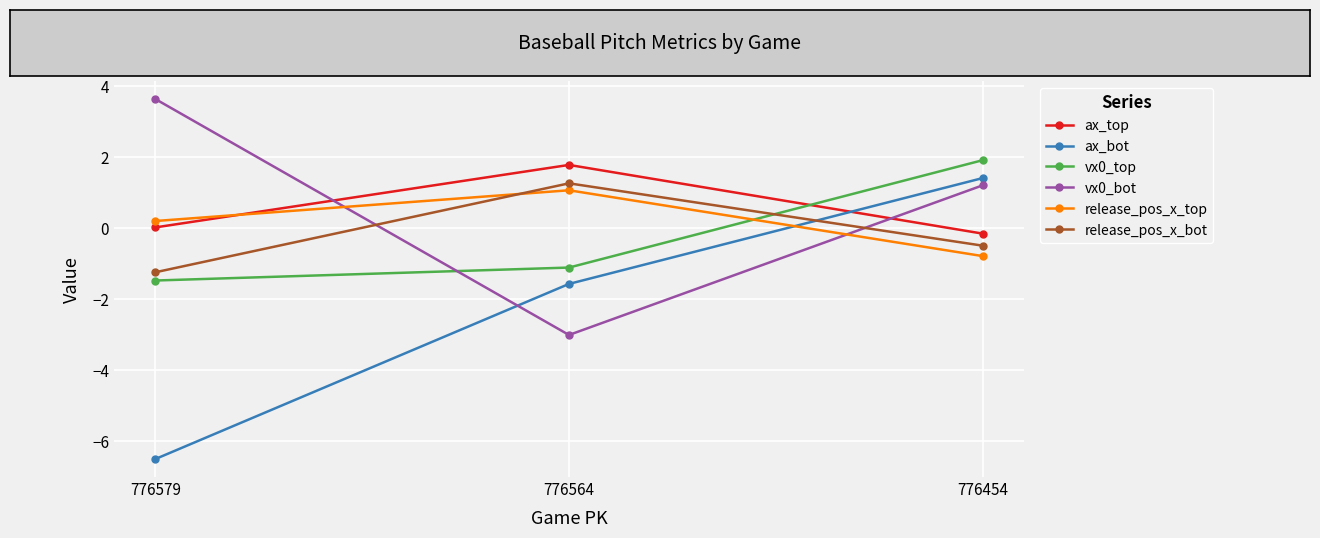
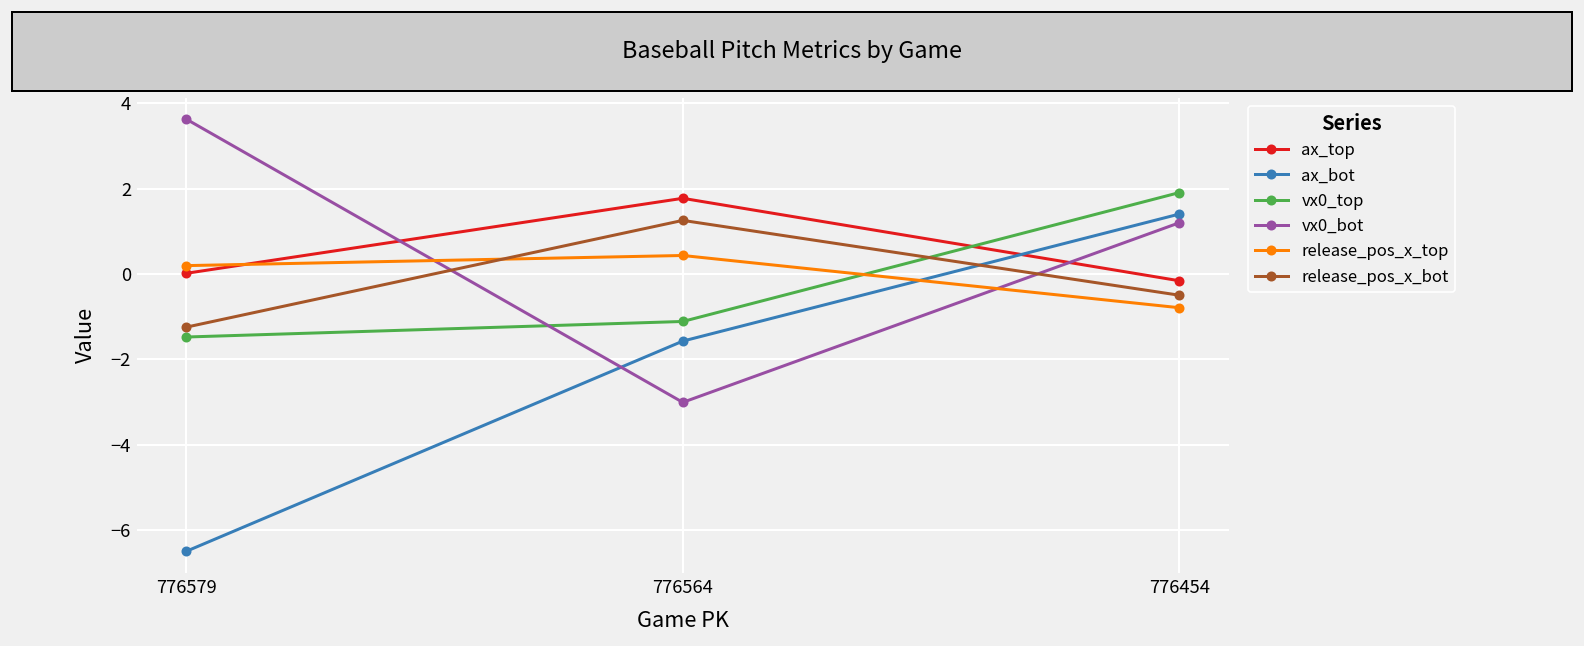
release_pos_x_top, 776564: 1.1 -> 0.4
